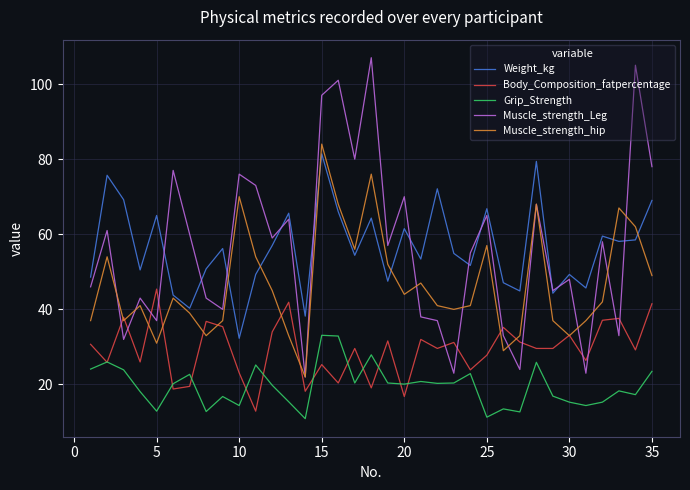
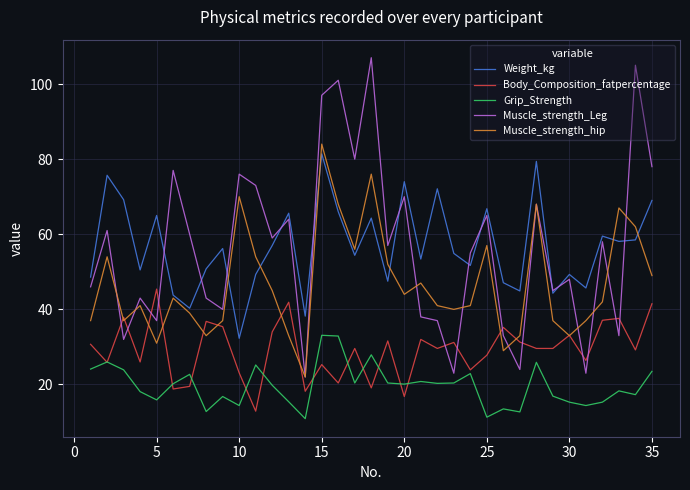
Grip_Strength, 5: 13 -> 16
Weight_kg, 20: 62 -> 74
